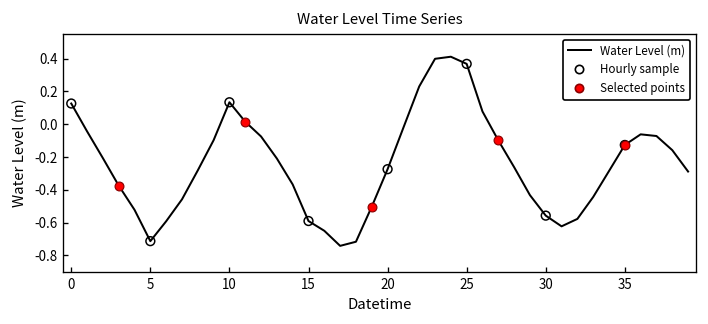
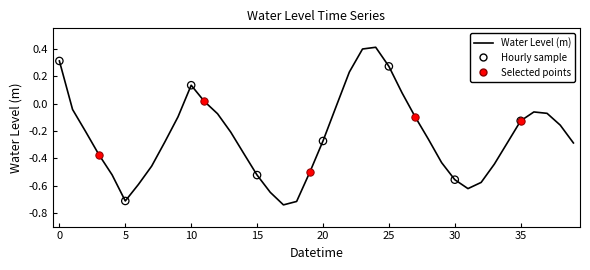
Water Level (m), 0: 0.13 -> 0.31
Water Level (m), 15: -0.59 -> -0.52
Water Level (m), 25: 0.37 -> 0.27
